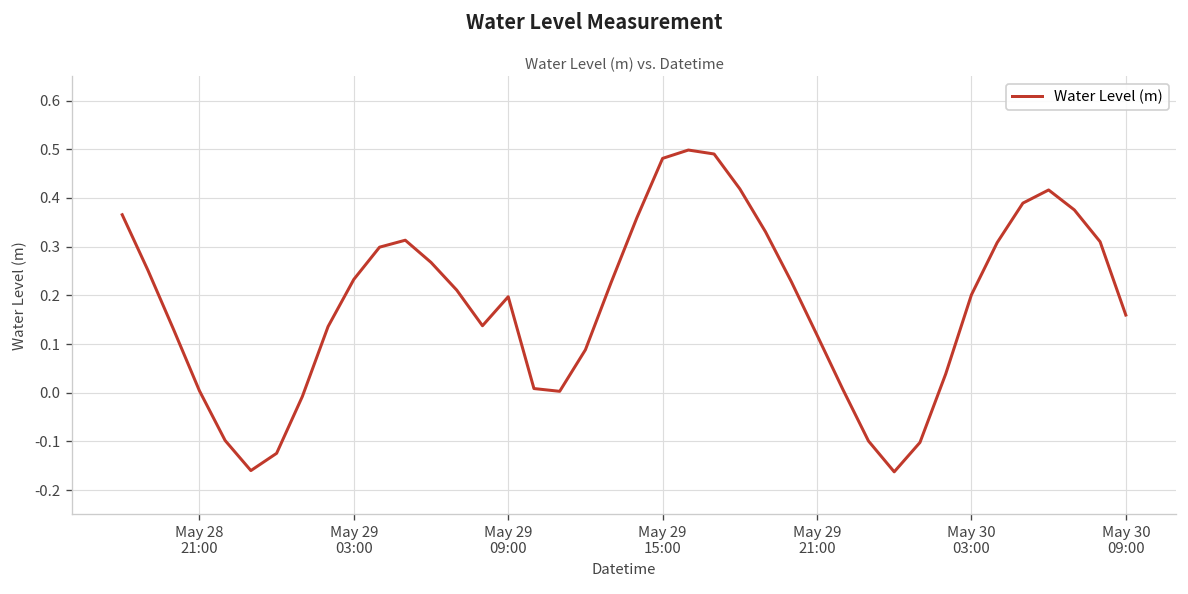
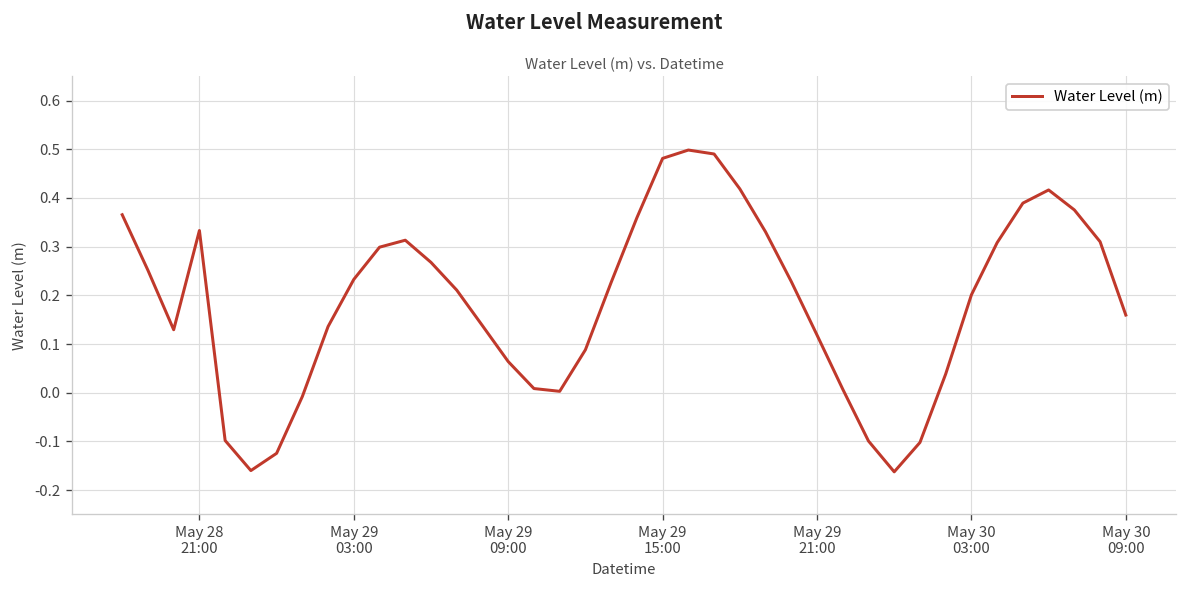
May 28 21:00: 0.00 -> 0.33
May 29 09:00: 0.20 -> 0.06
